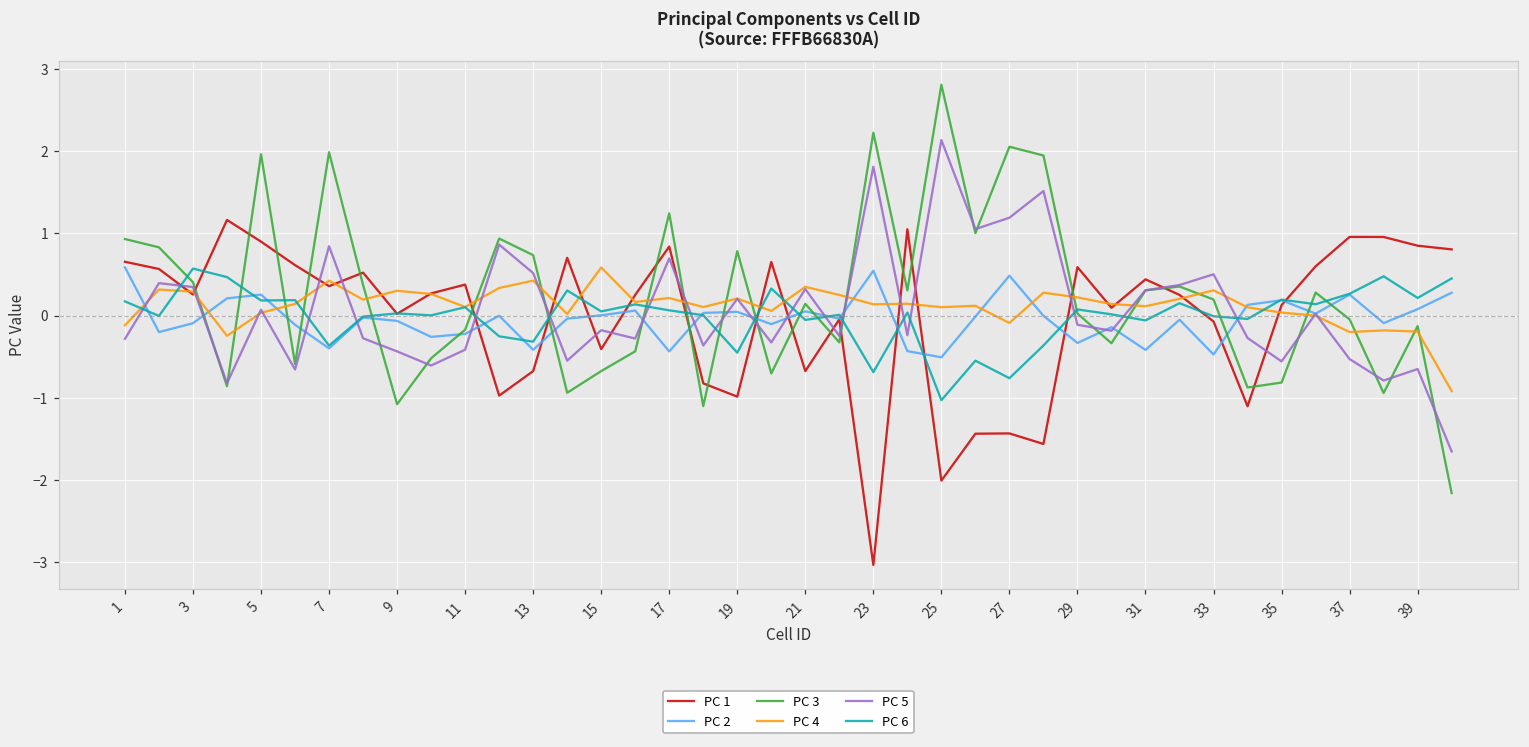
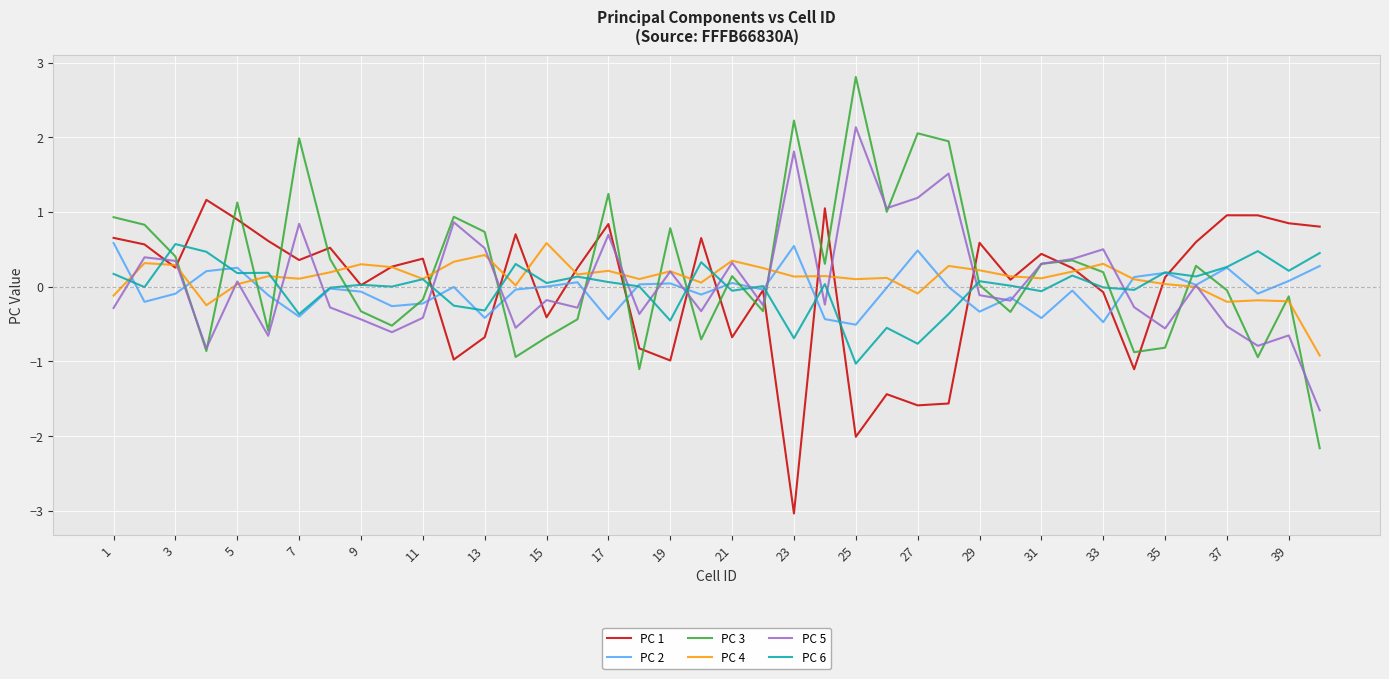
PC 3, 5: 2.0 -> 1.1
PC 4, 7: 0.4 -> 0.1
PC 3, 9: -1.1 -> -0.3
PC 1, 27: -1.4 -> -1.6
